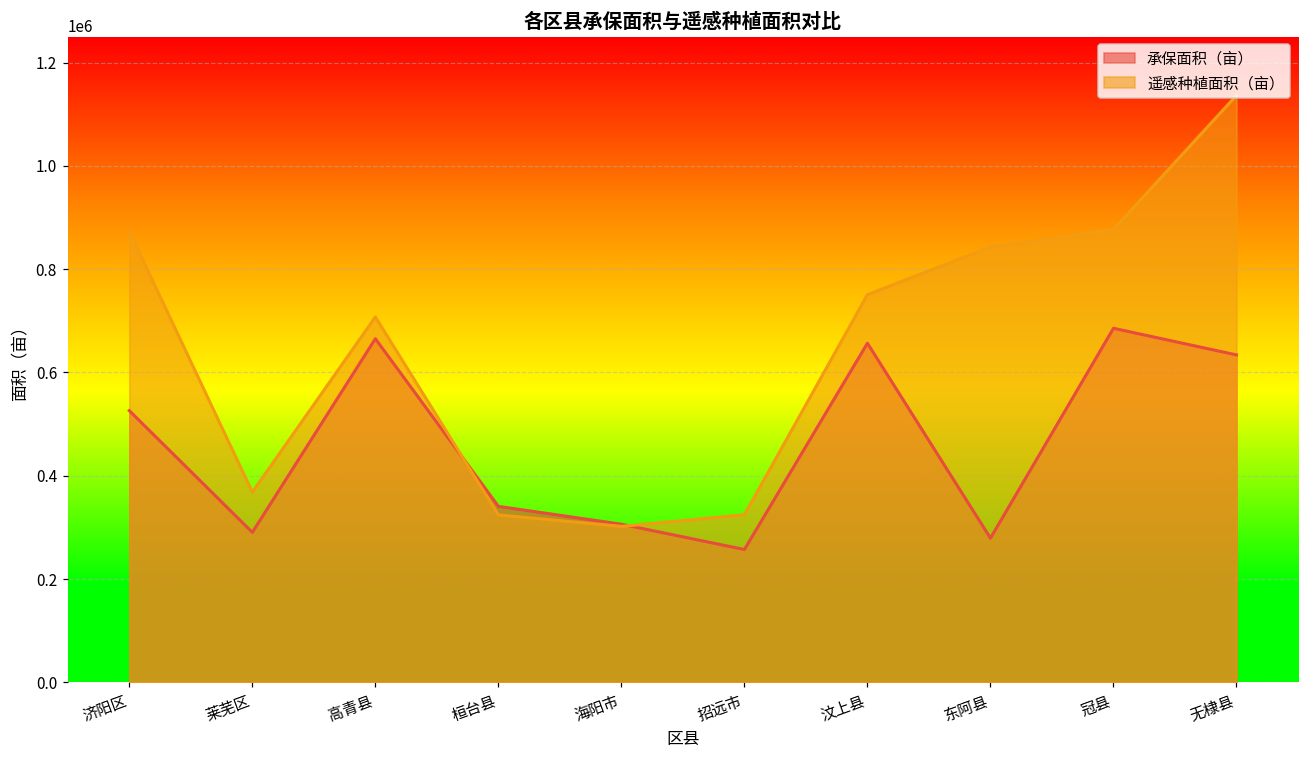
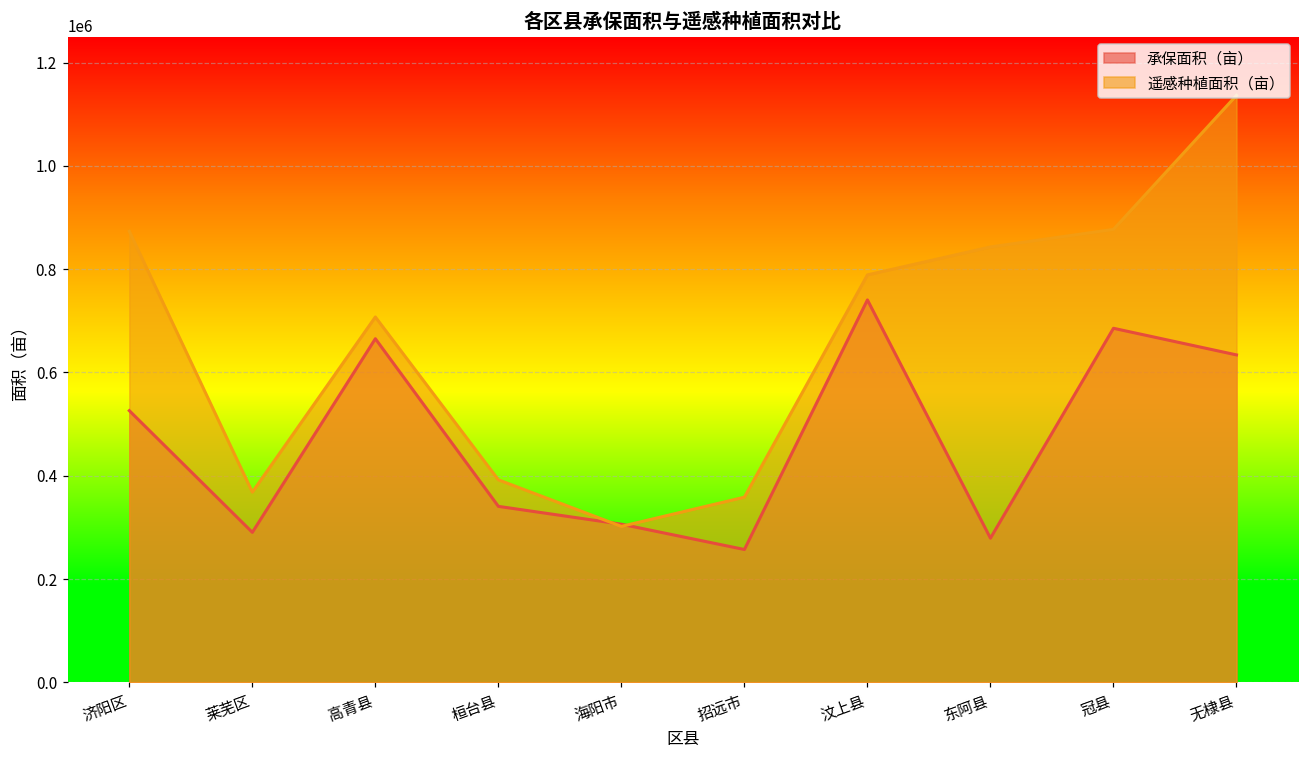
遥感种植面积（亩）, 桓台县: 320000 -> 390000
遥感种植面积（亩）, 招远市: 320000 -> 360000
承保面积（亩）, 汶上县: 660000 -> 740000
遥感种植面积（亩）, 汶上县: 750000 -> 790000
